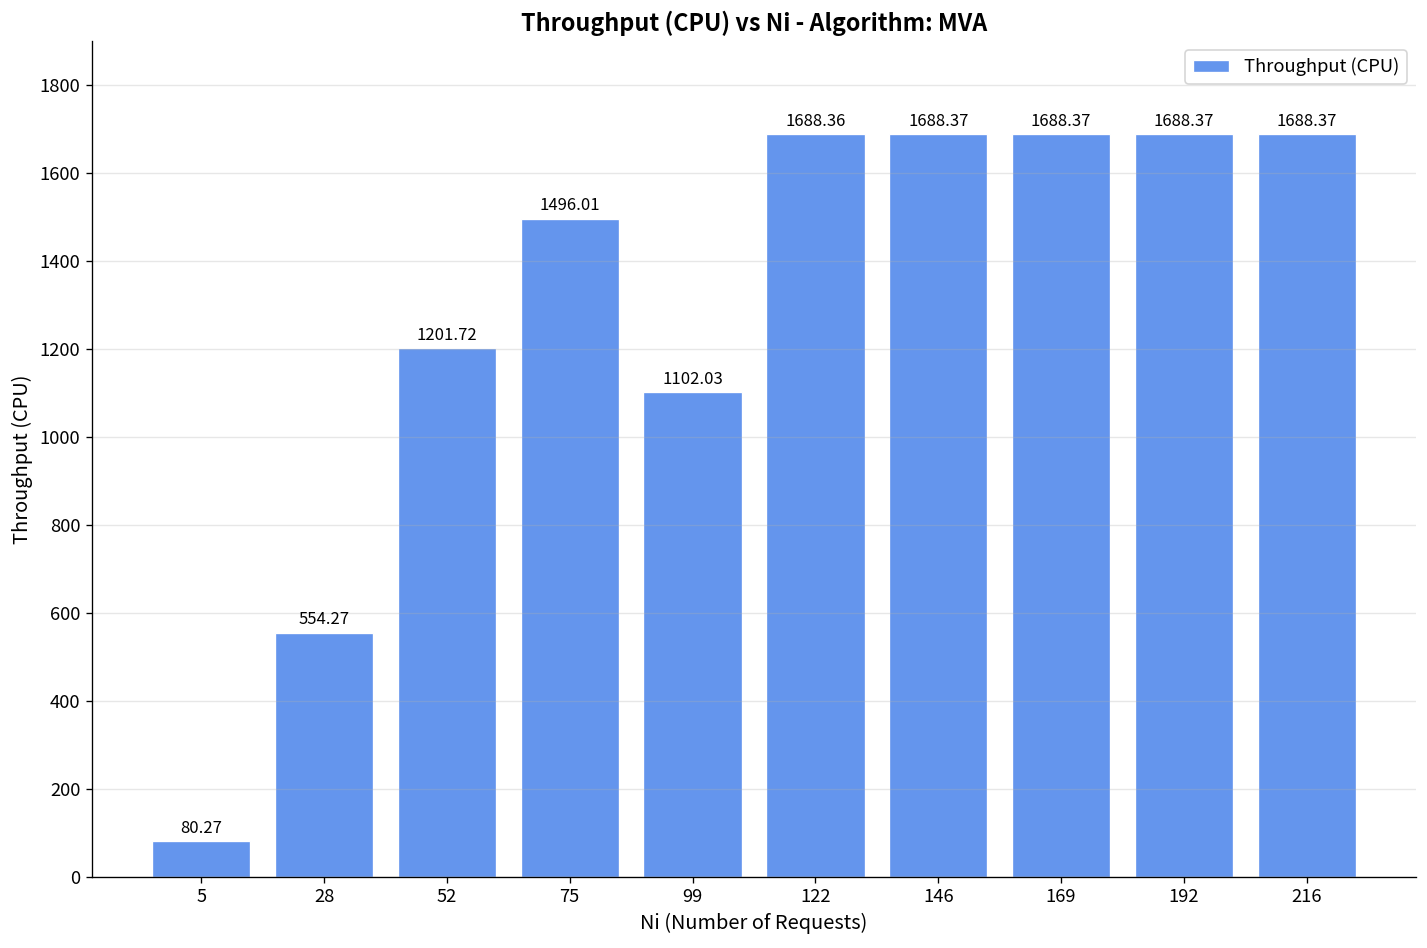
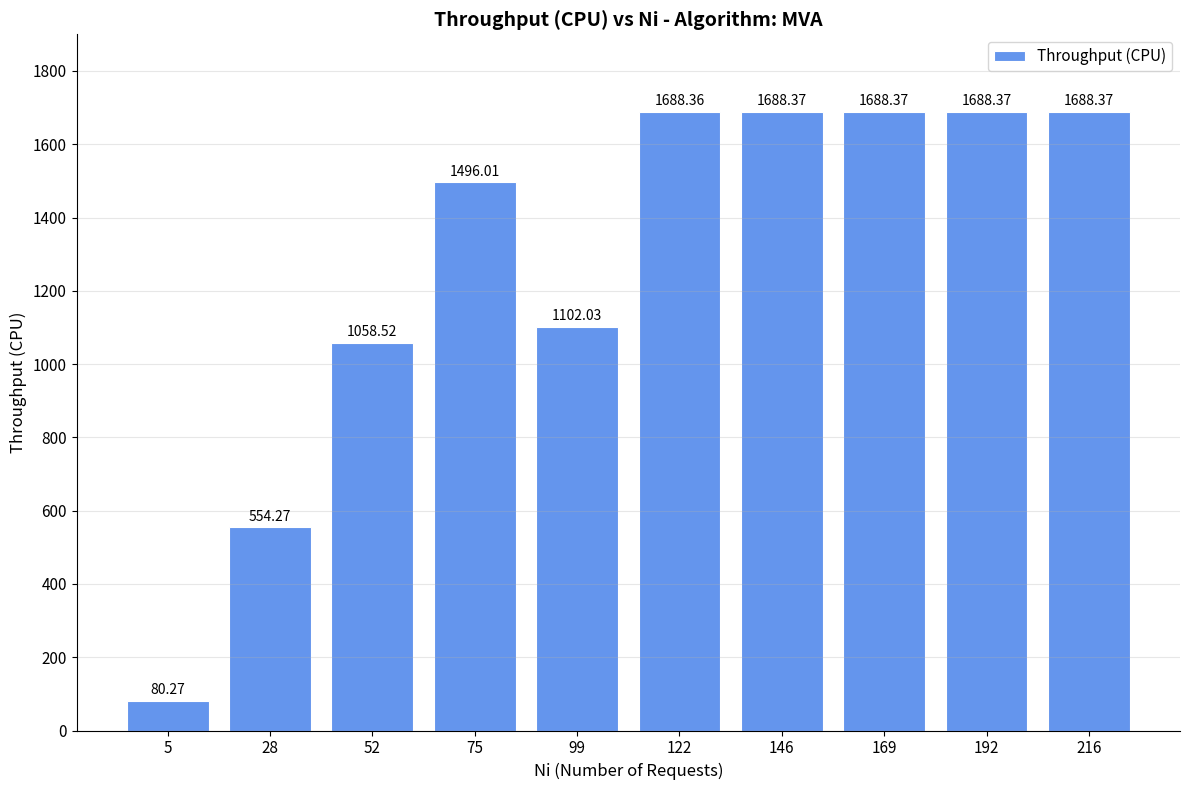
52: 1201.72 -> 1058.52
